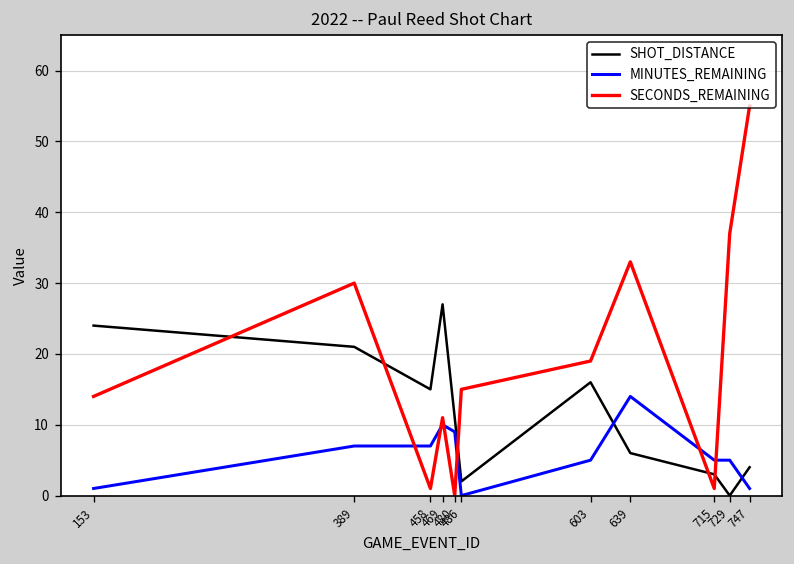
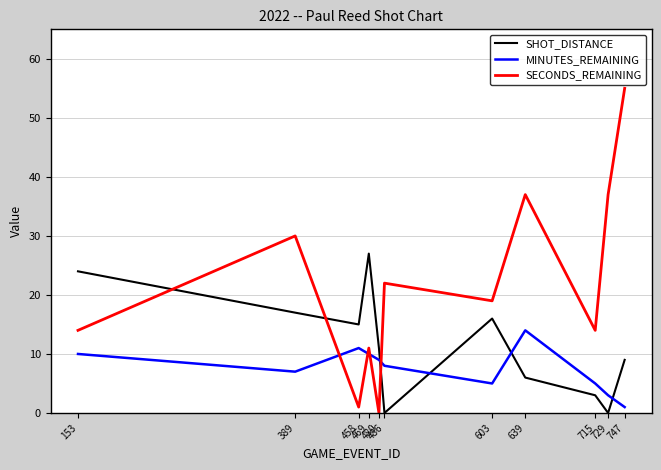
MINUTES_REMAINING, 153: 1 -> 10
SHOT_DISTANCE, 389: 21 -> 17
MINUTES_REMAINING, 458: 7 -> 11
SHOT_DISTANCE, 486: 2 -> 0
MINUTES_REMAINING, 486: 0 -> 8
SECONDS_REMAINING, 486: 15 -> 22
SECONDS_REMAINING, 639: 33 -> 37
SECONDS_REMAINING, 715: 1 -> 14
MINUTES_REMAINING, 729: 5 -> 3
SHOT_DISTANCE, 747: 4 -> 9
